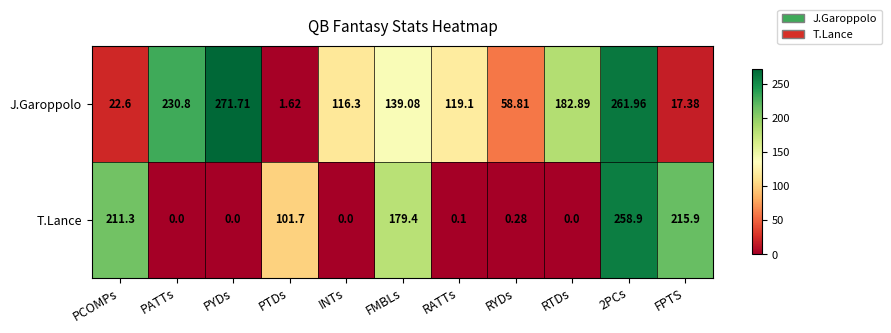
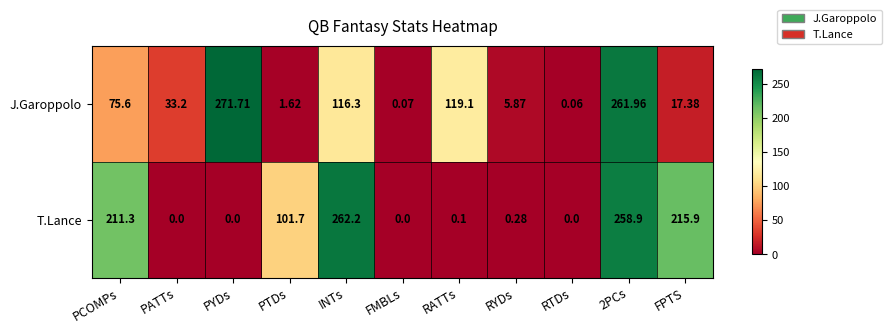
J.Garoppolo, PCOMPs: 22.6 -> 75.6
J.Garoppolo, PATTs: 230.8 -> 33.2
J.Garoppolo, FMBLs: 139.08 -> 0.07
J.Garoppolo, RYDs: 58.81 -> 5.87
J.Garoppolo, RTDs: 182.89 -> 0.06
T.Lance, INTs: 0.0 -> 262.2
T.Lance, FMBLs: 179.4 -> 0.0
